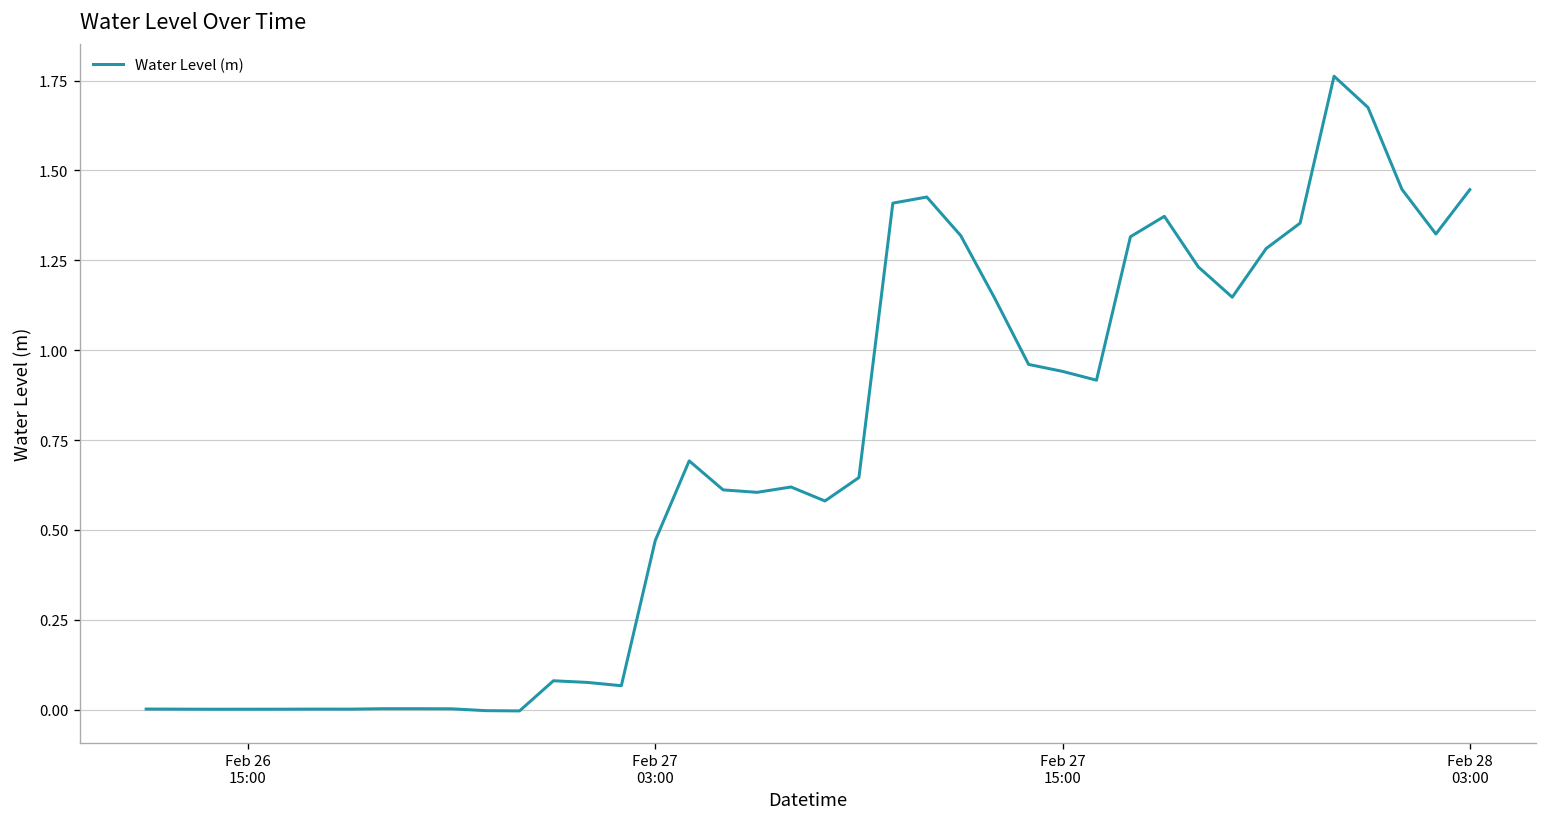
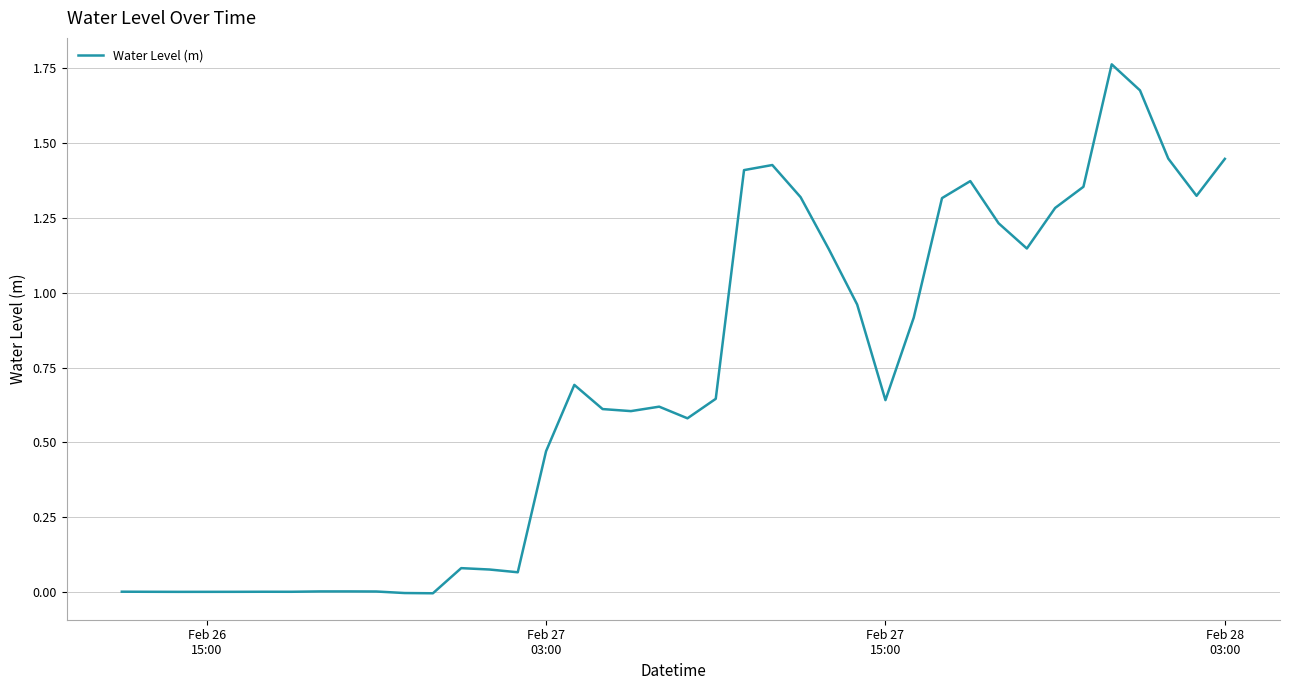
Feb 27 15:00: 0.94 -> 0.64
